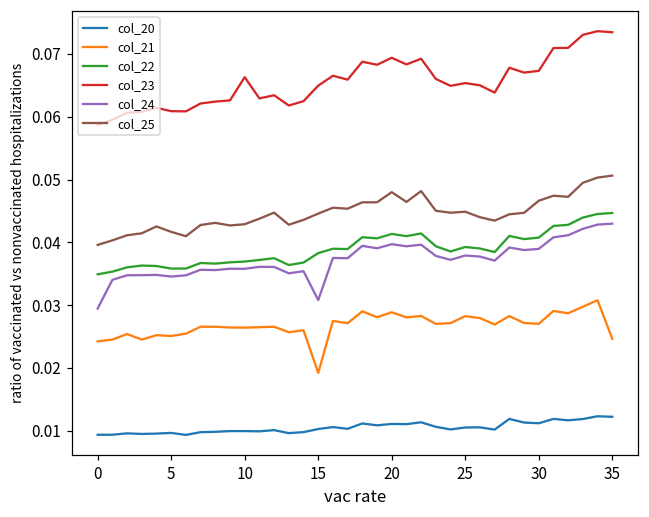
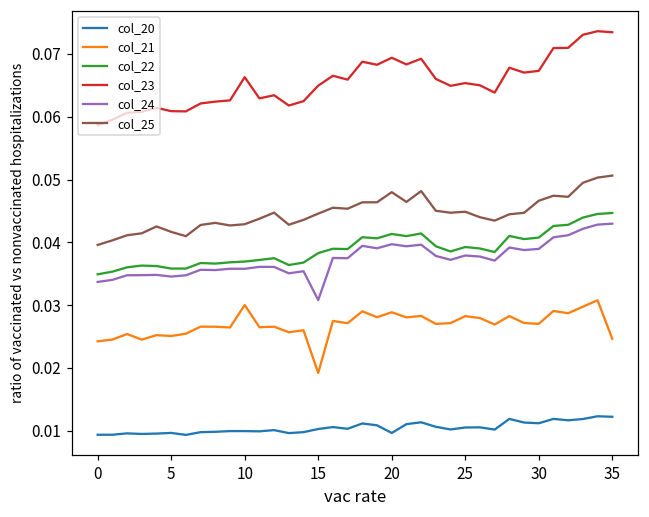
col_24, 0: 0.029 -> 0.034
col_21, 10: 0.026 -> 0.030
col_20, 20: 0.011 -> 0.010
